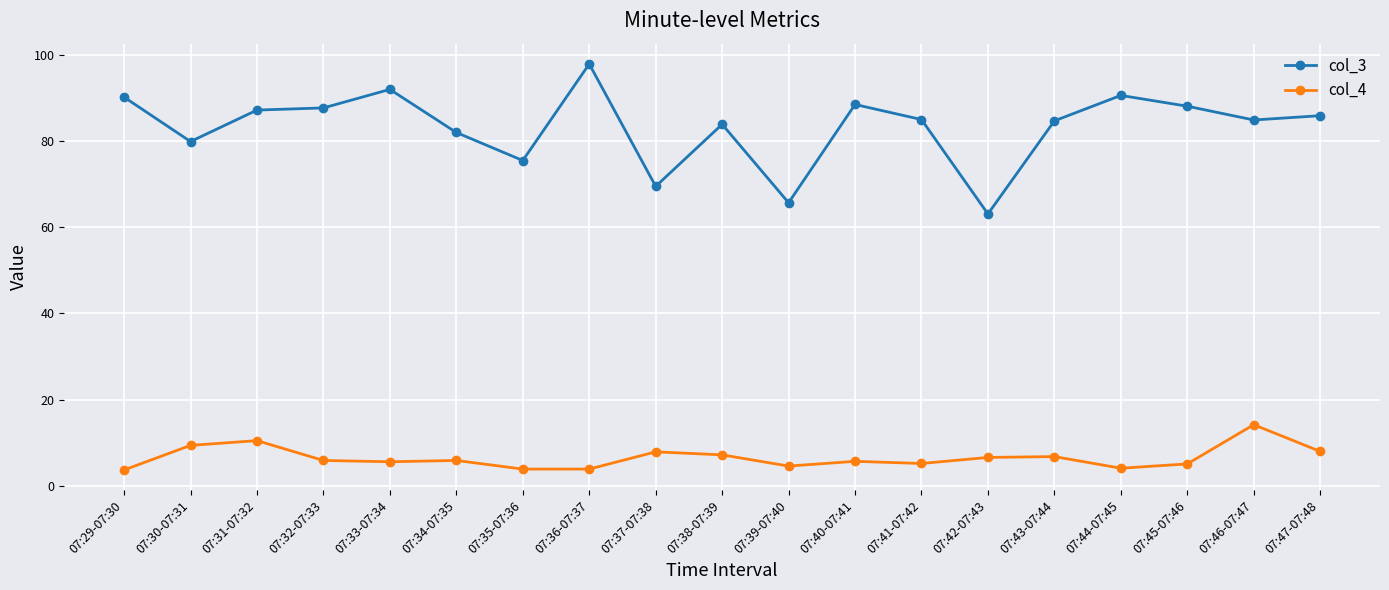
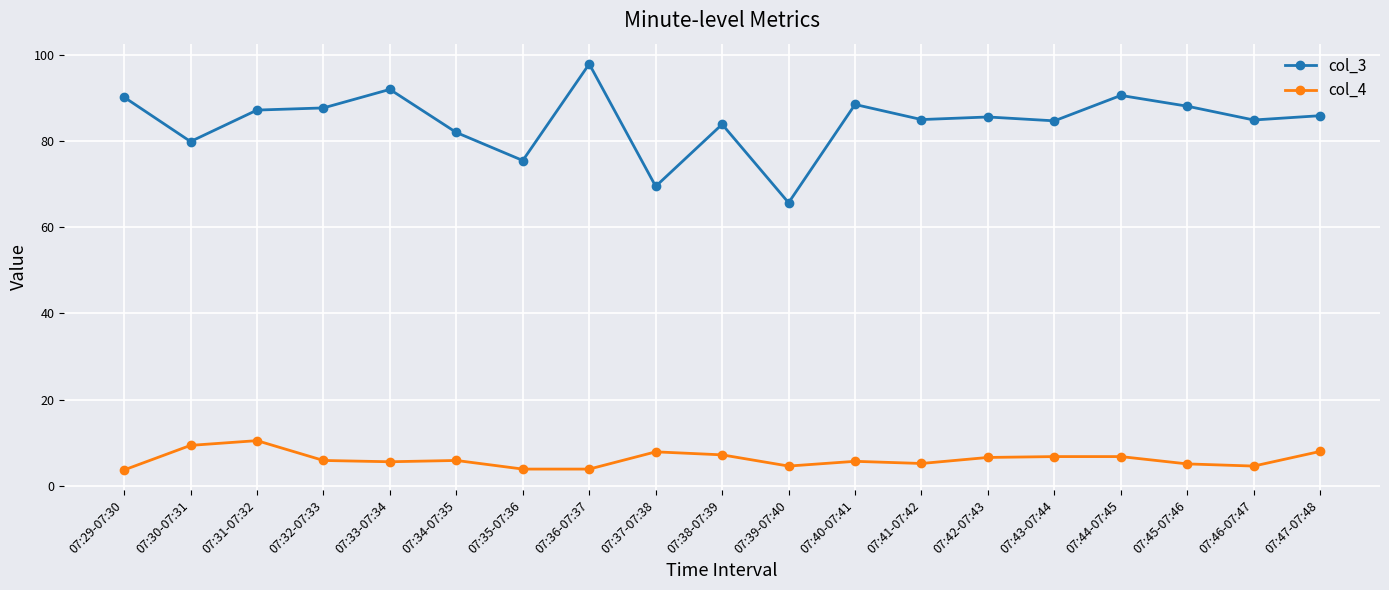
col_3, 07:42-07:43: 63 -> 86
col_4, 07:44-07:45: 4 -> 7
col_4, 07:46-07:47: 14 -> 5
